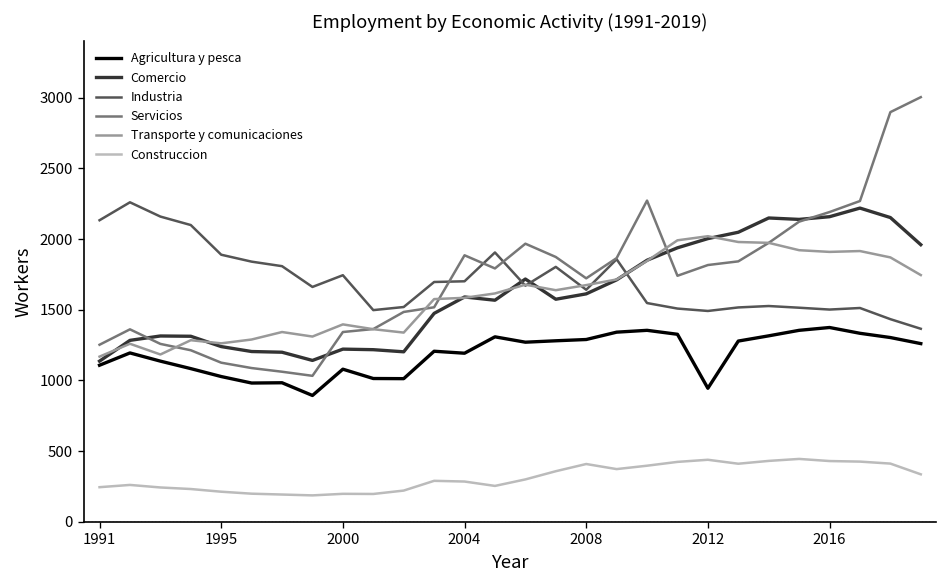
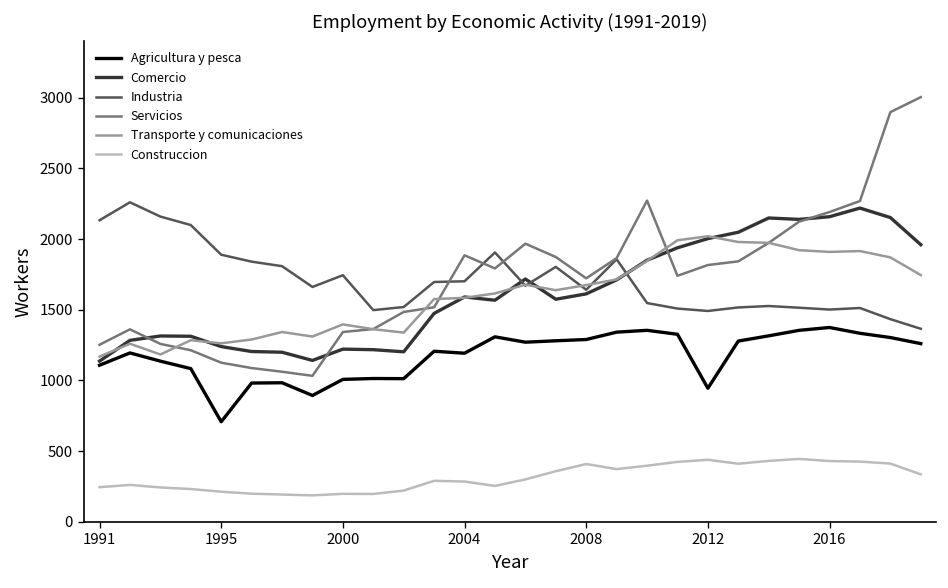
Agricultura y pesca, 1995: 1030 -> 710
Agricultura y pesca, 2000: 1080 -> 1010
